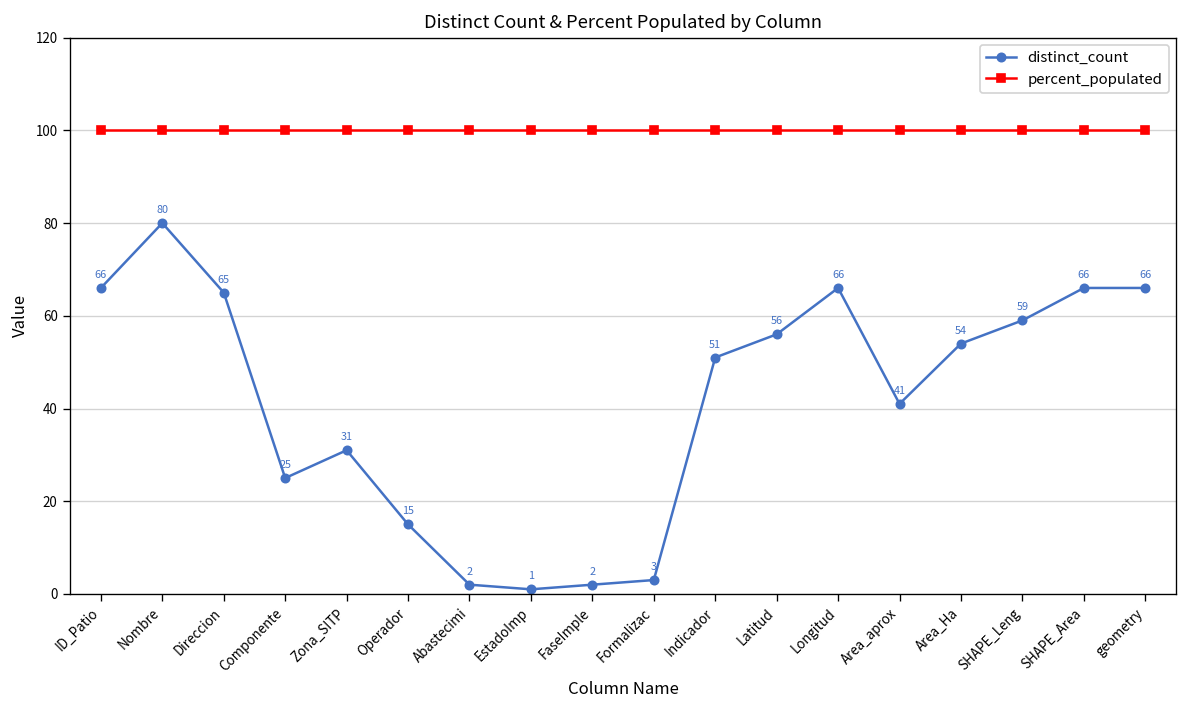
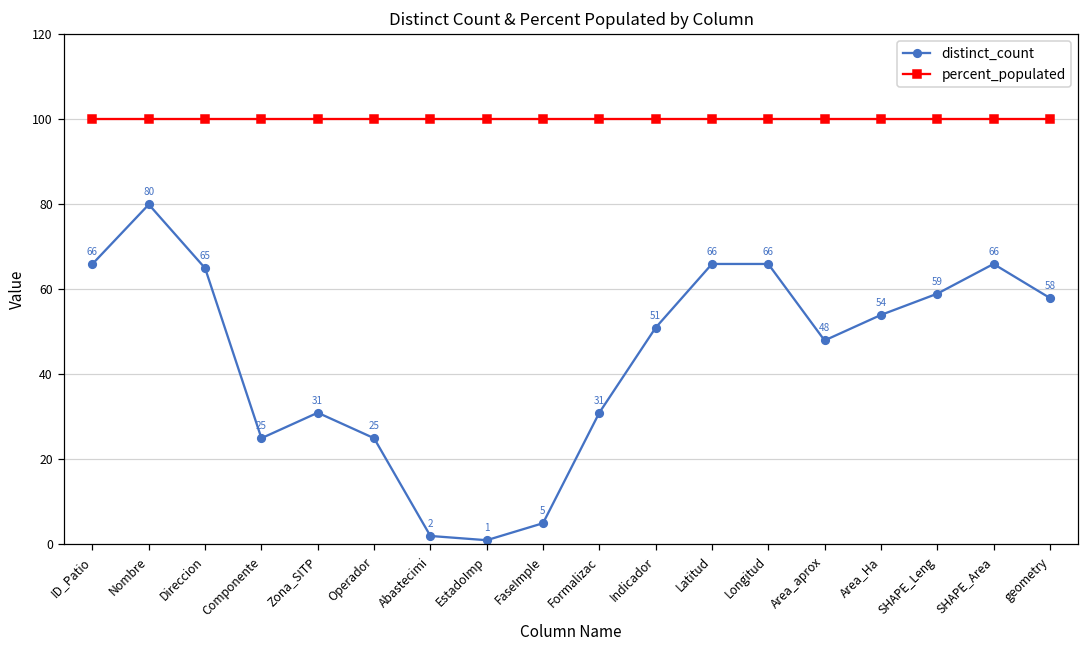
distinct_count, Operador: 15 -> 25
distinct_count, FaseImple: 2 -> 5
distinct_count, Formalizac: 3 -> 31
distinct_count, Latitud: 56 -> 66
distinct_count, Area_aprox: 41 -> 48
distinct_count, geometry: 66 -> 58
